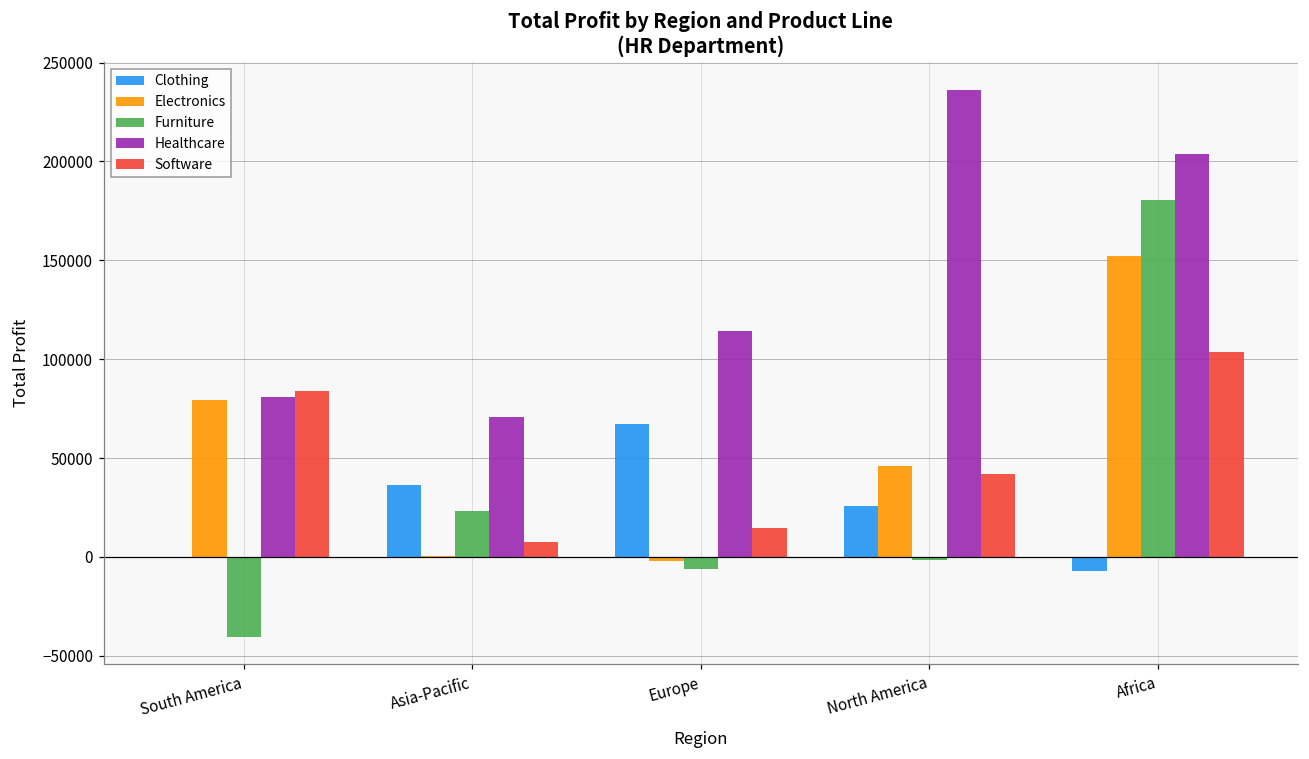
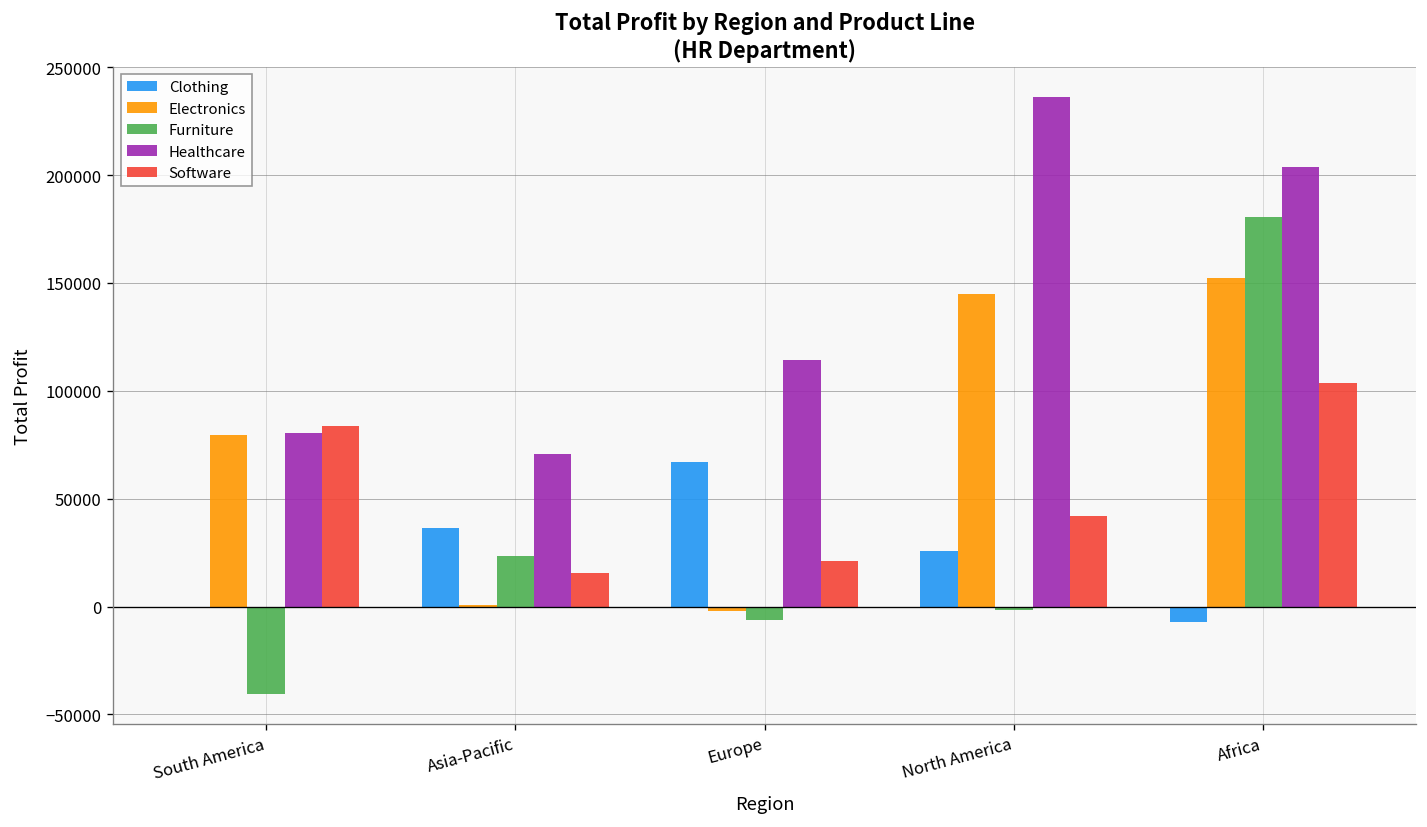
Software, Asia-Pacific: 7000 -> 15000
Software, Europe: 15000 -> 21000
Electronics, North America: 46000 -> 145000
